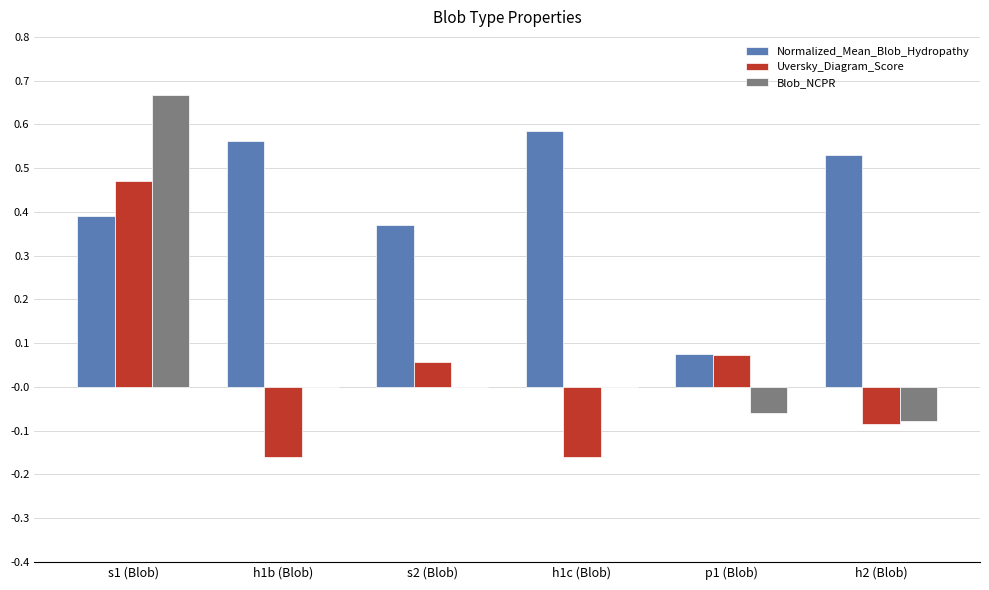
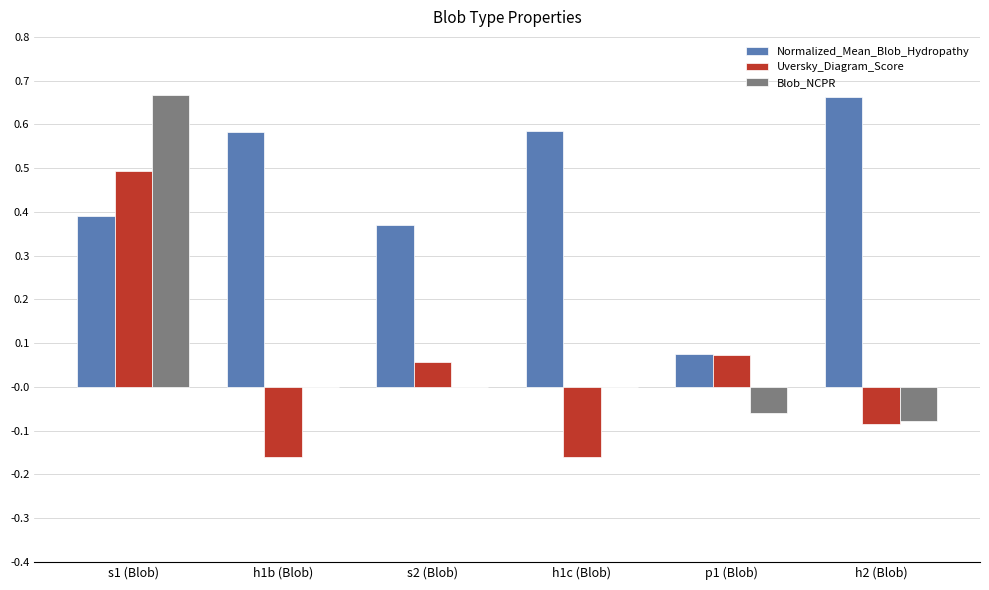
Uversky_Diagram_Score, s1 (Blob): 0.47 -> 0.49
Normalized_Mean_Blob_Hydropathy, h1b (Blob): 0.56 -> 0.58
Normalized_Mean_Blob_Hydropathy, h2 (Blob): 0.53 -> 0.66
